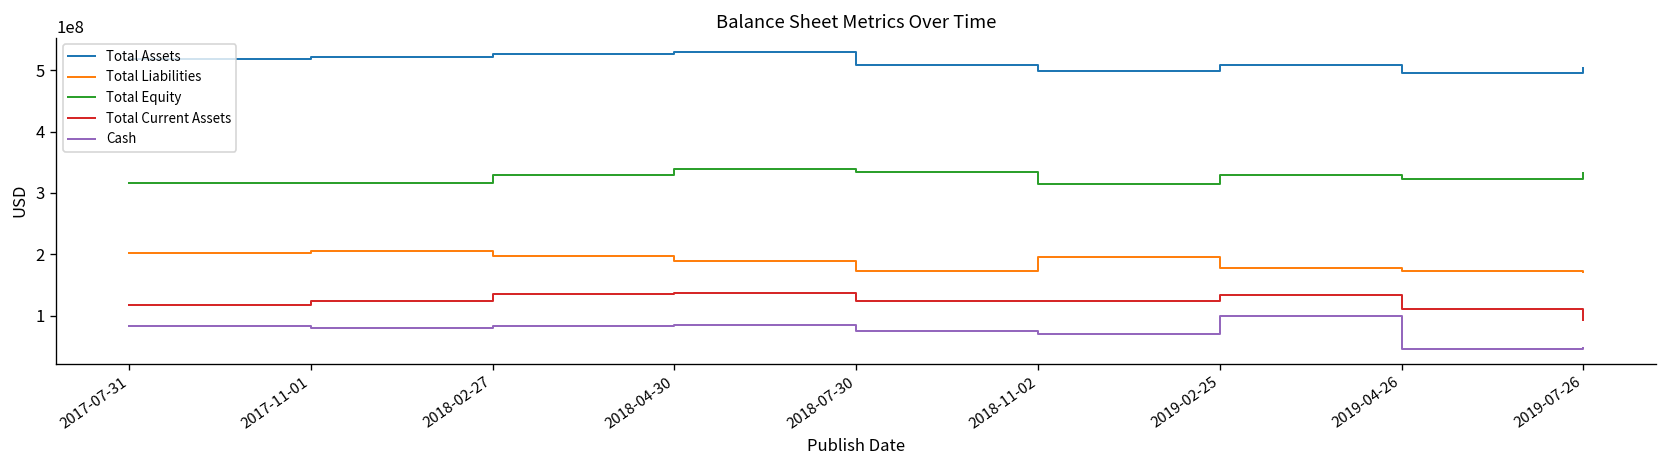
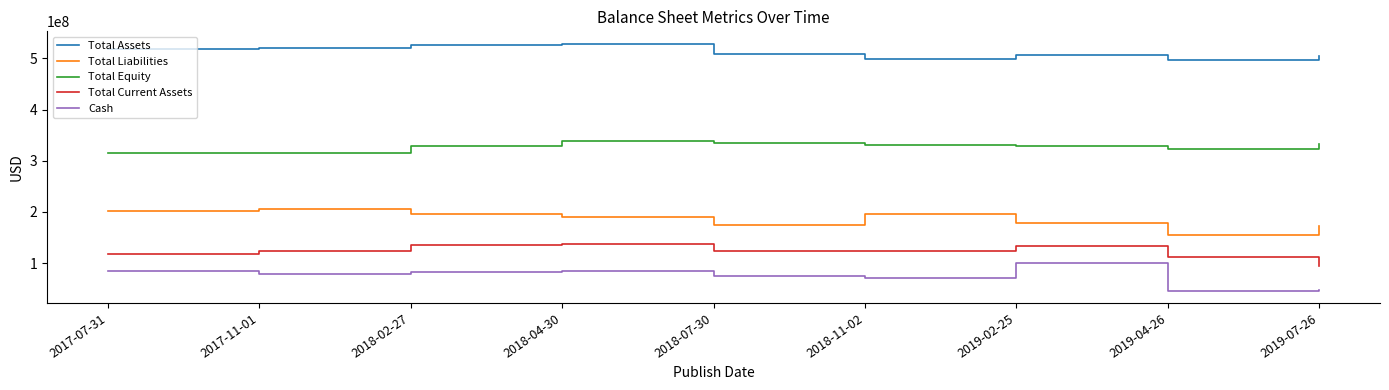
Total Equity, 2018-11-02: 310000000 -> 330000000
Total Liabilities, 2019-04-26: 170000000 -> 150000000
